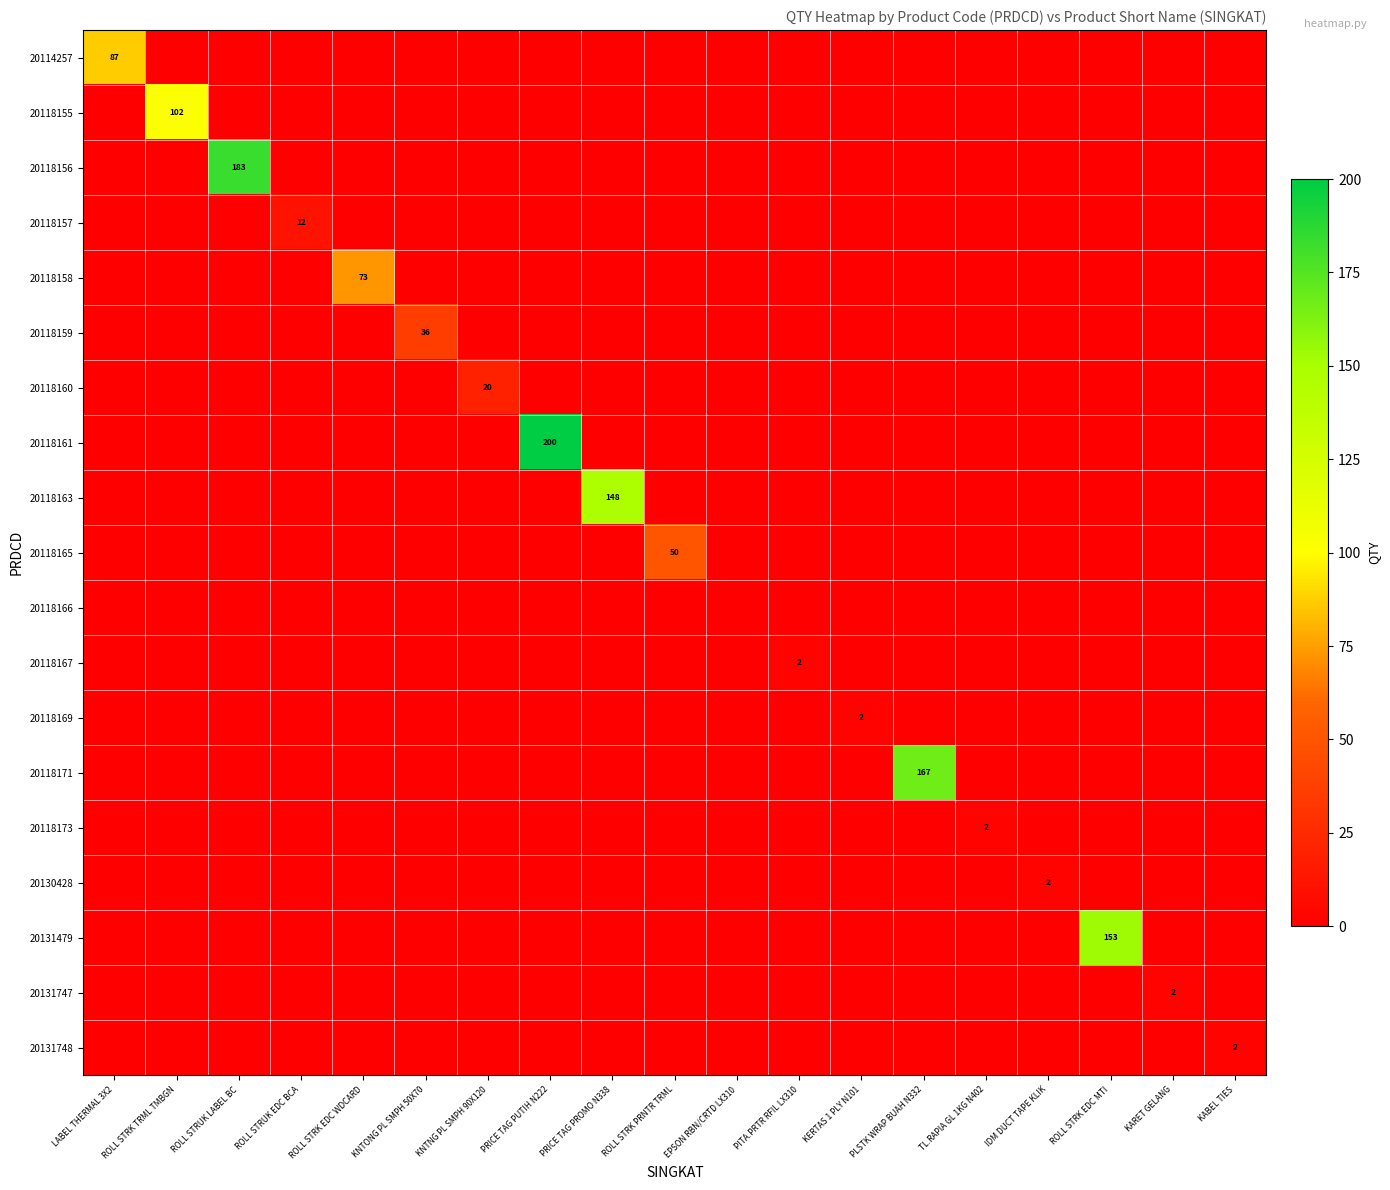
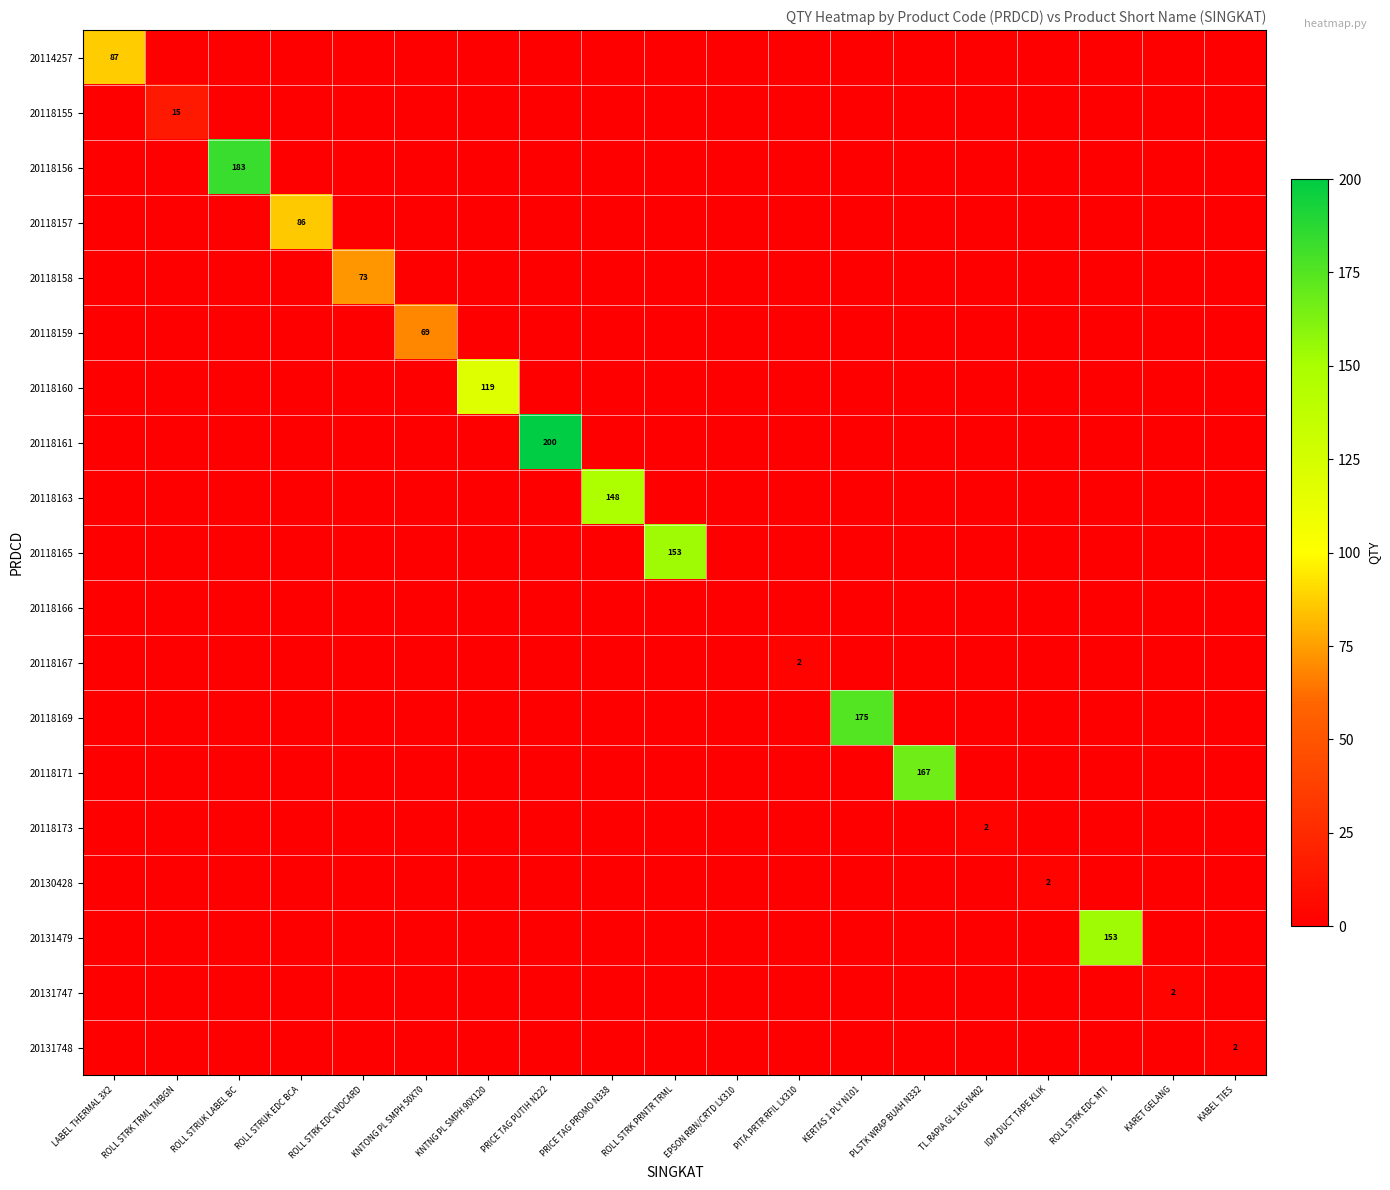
20118155, ROLL STRK TRML TMBGN: 102 -> 15
20118157, ROLL STRUK EDC BCA: 12 -> 86
20118159, KNTONG PL SMPH 50X70: 36 -> 69
20118160, KNTNG PL SMPH 90X120: 20 -> 119
20118165, ROLL STRK PRNTR TRML: 50 -> 153
20118169, KERTAS 1 PLY N101: 2 -> 175
